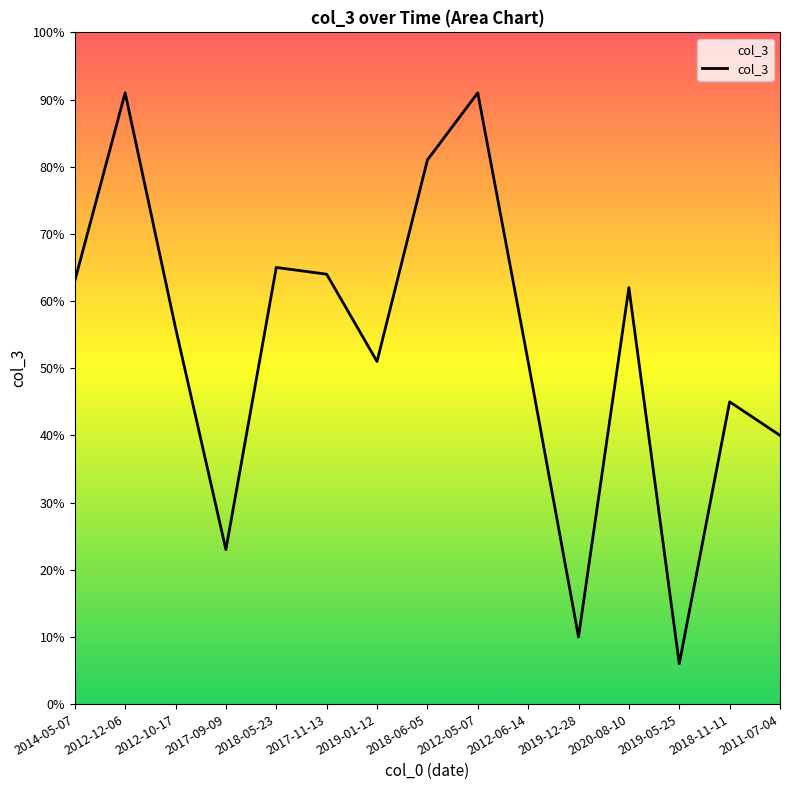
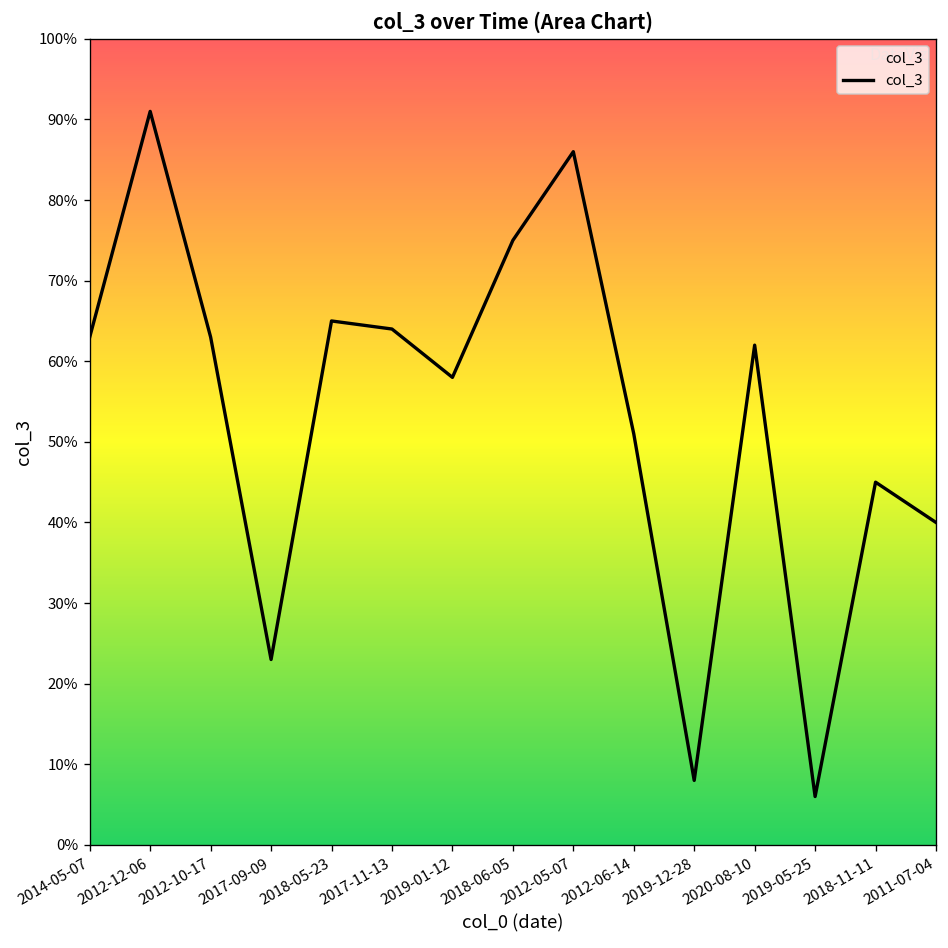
2012-10-17: 56% -> 63%
2019-01-12: 51% -> 58%
2018-06-05: 81% -> 75%
2012-05-07: 91% -> 86%
2019-12-28: 10% -> 8%
